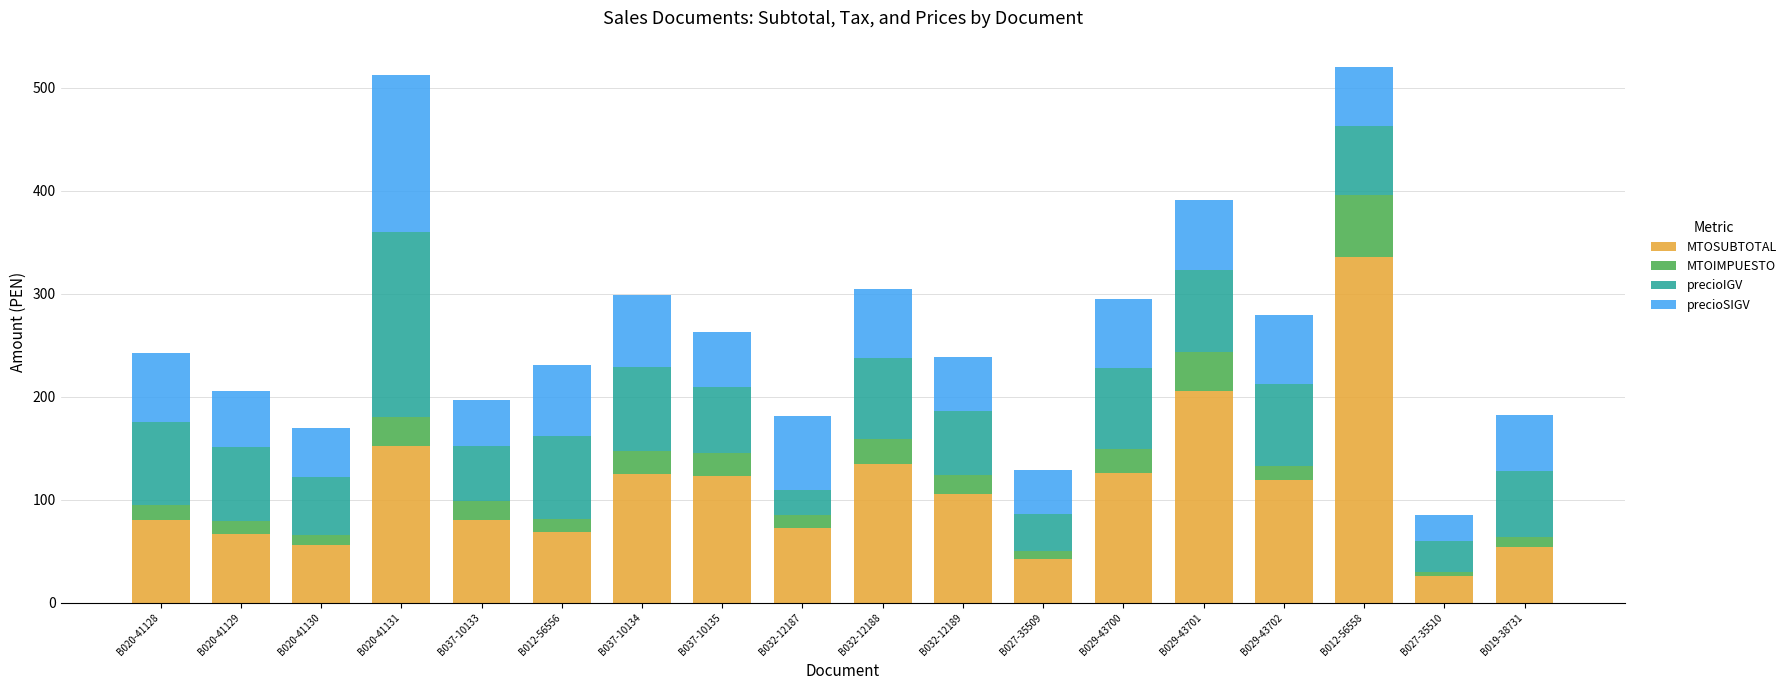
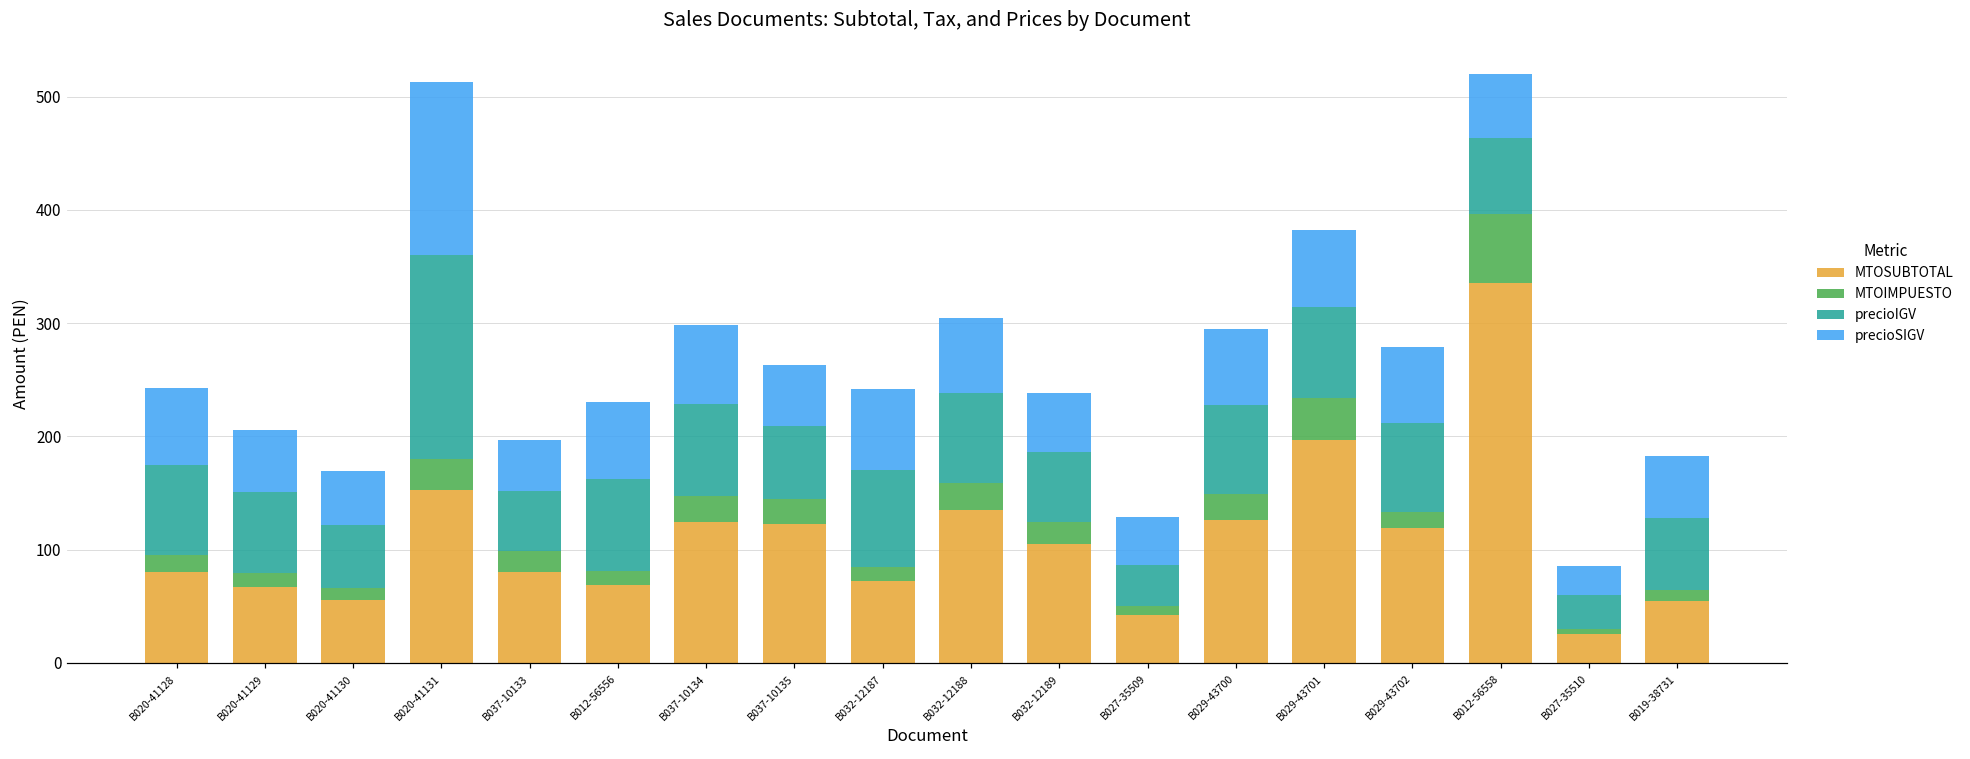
precioIGV, B032-12187: 24 -> 85
MTOSUBTOTAL, B029-43701: 206 -> 197
